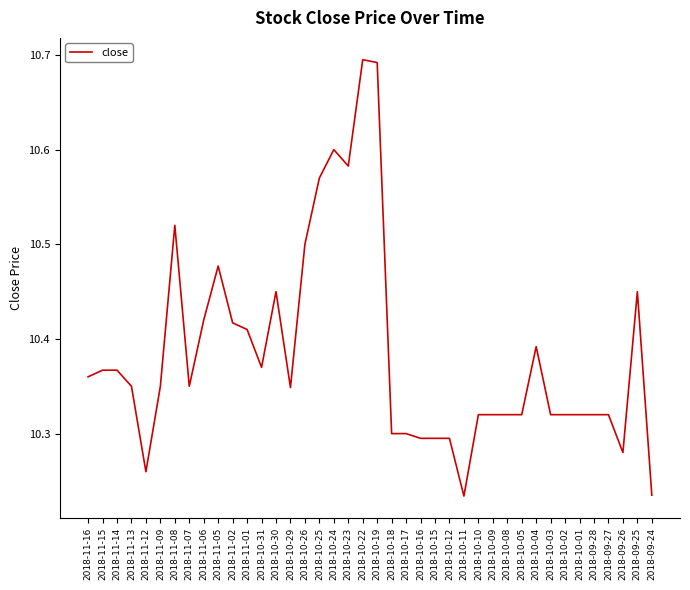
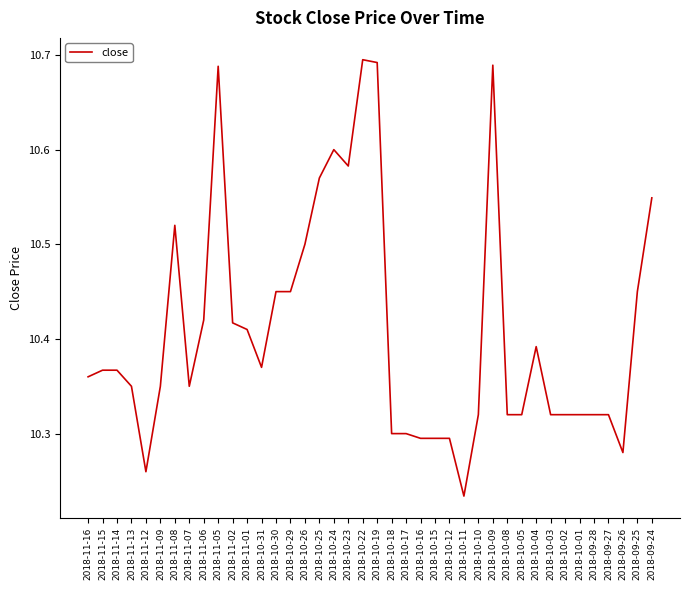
2018-11-05: 10.48 -> 10.69
2018-10-29: 10.35 -> 10.45
2018-10-09: 10.32 -> 10.69
2018-09-24: 10.23 -> 10.55
